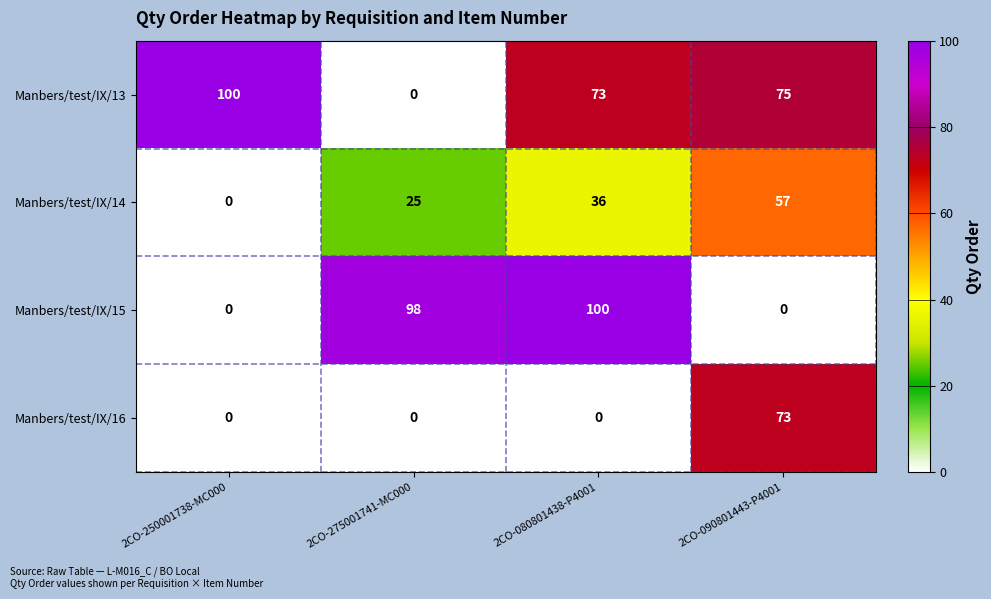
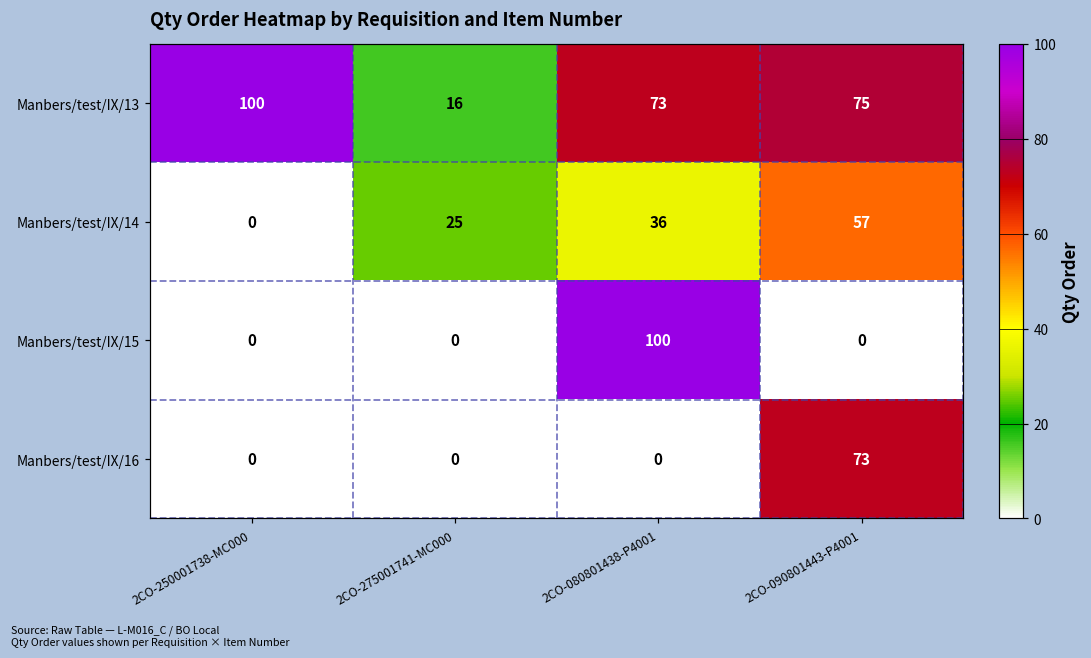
Manbers/test/IX/13, 2CO-275001741-MC000: 0 -> 16
Manbers/test/IX/15, 2CO-275001741-MC000: 98 -> 0
